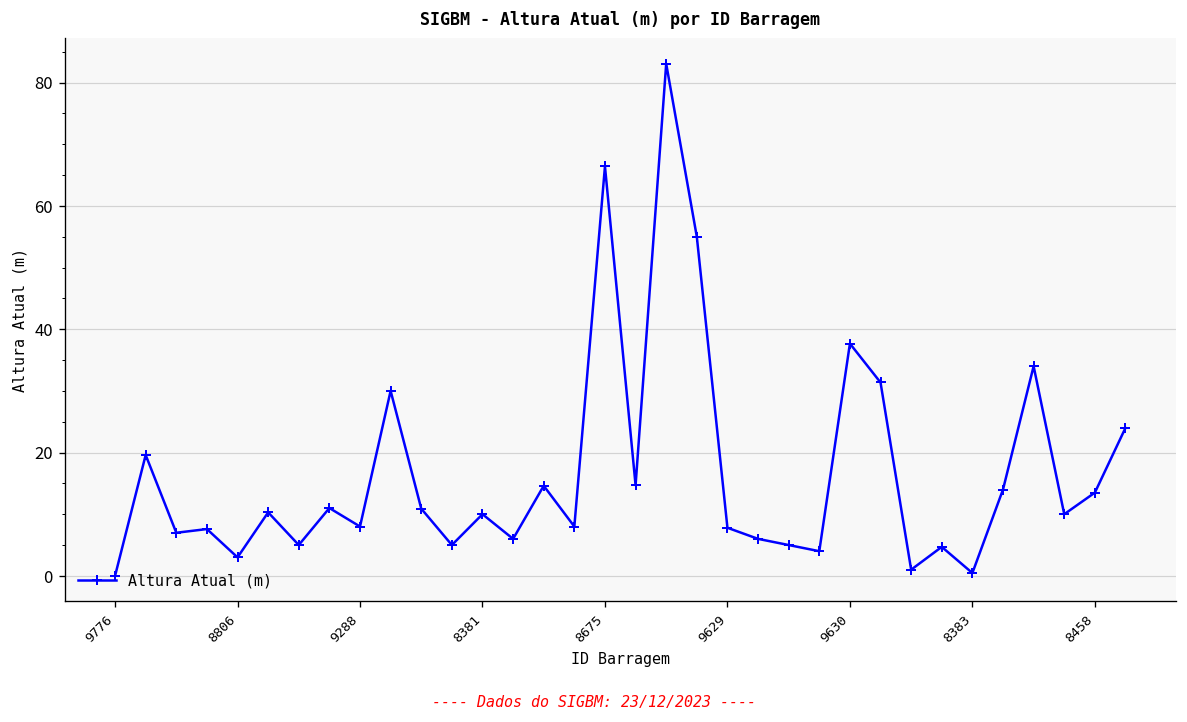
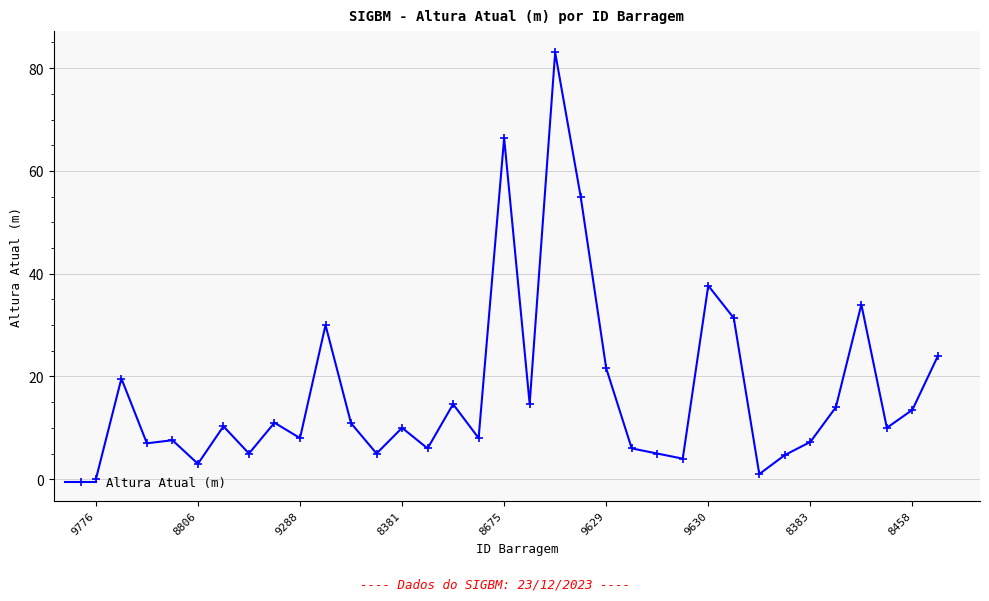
9629: 8 -> 22
8383: 0 -> 7
